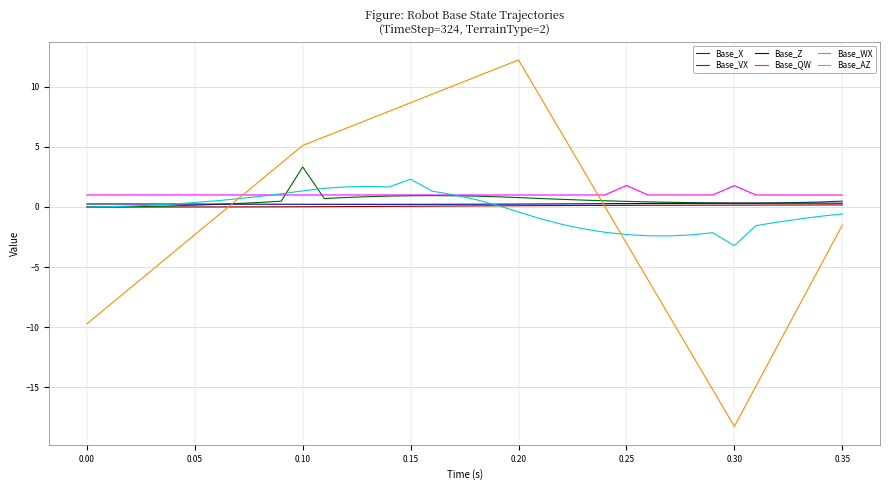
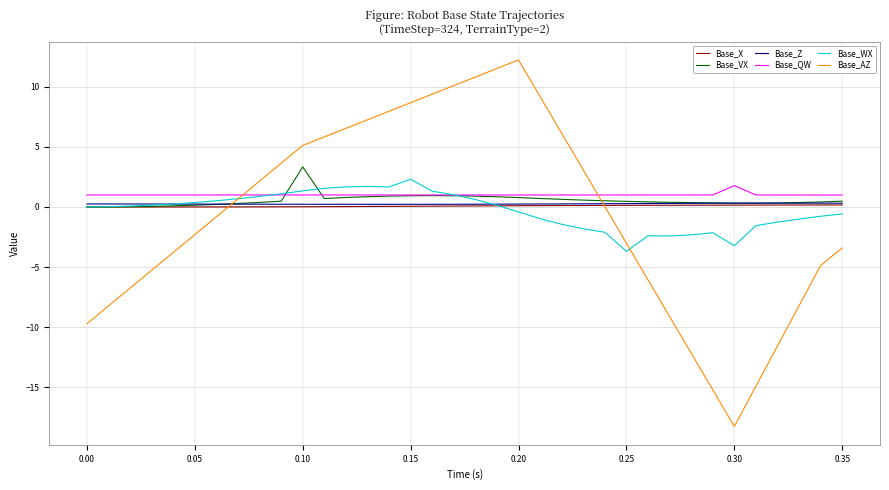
Base_QW, 0.25: 1.8 -> 1.0
Base_WX, 0.25: -2.3 -> -3.7
Base_AZ, 0.35: -1.5 -> -3.4
